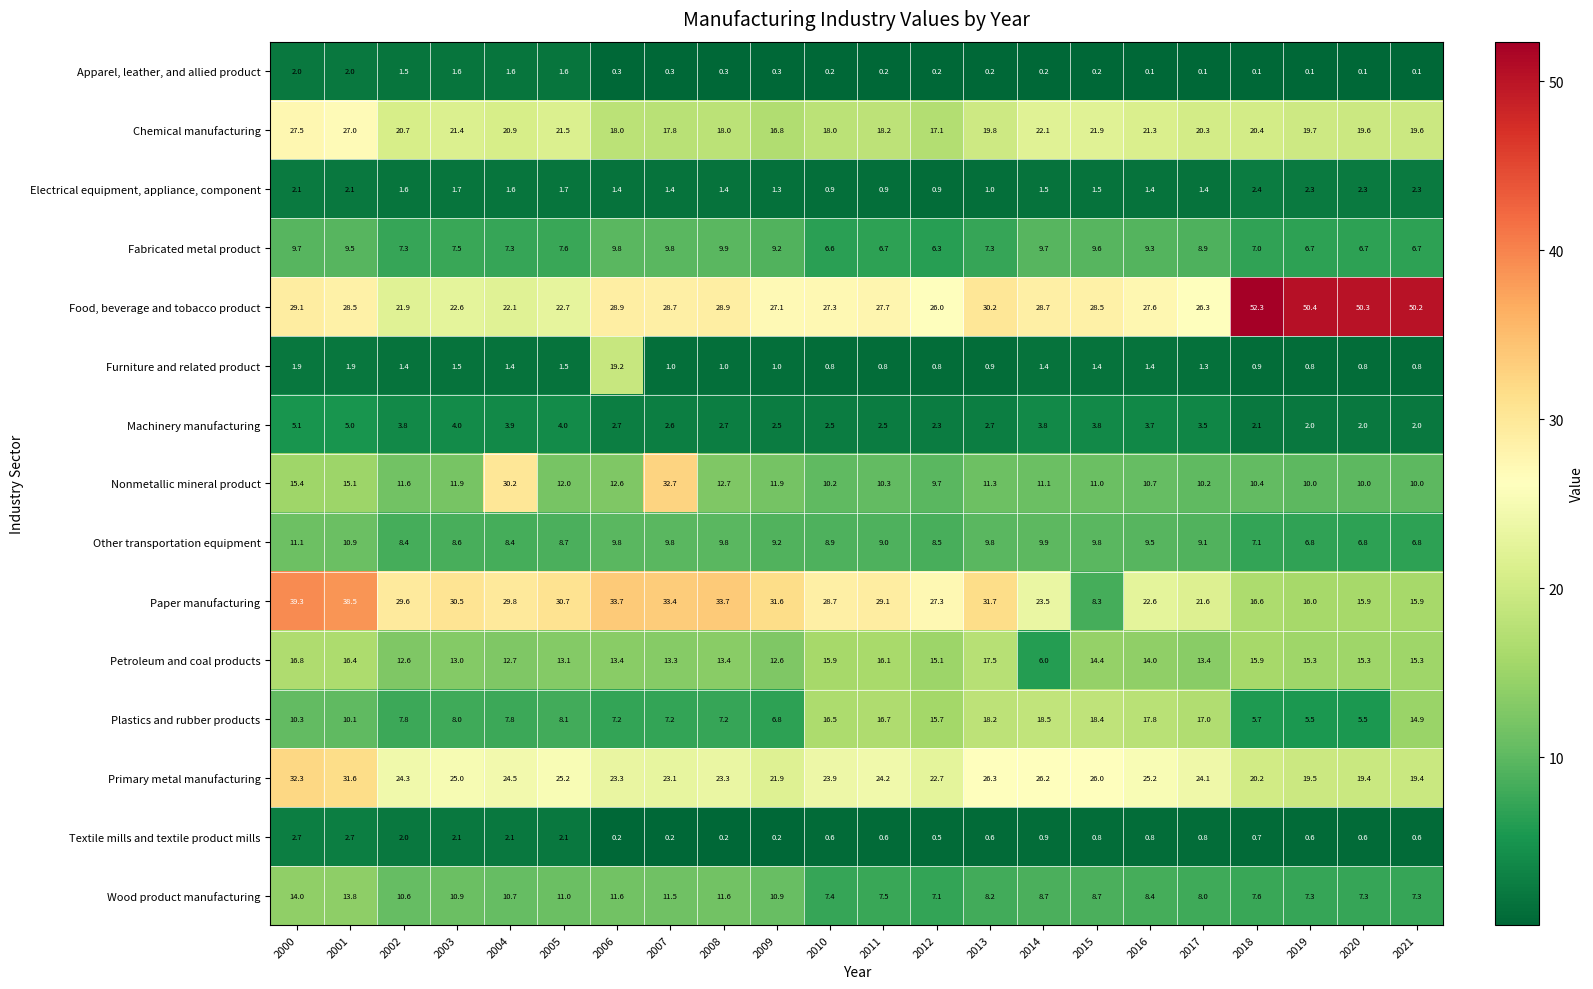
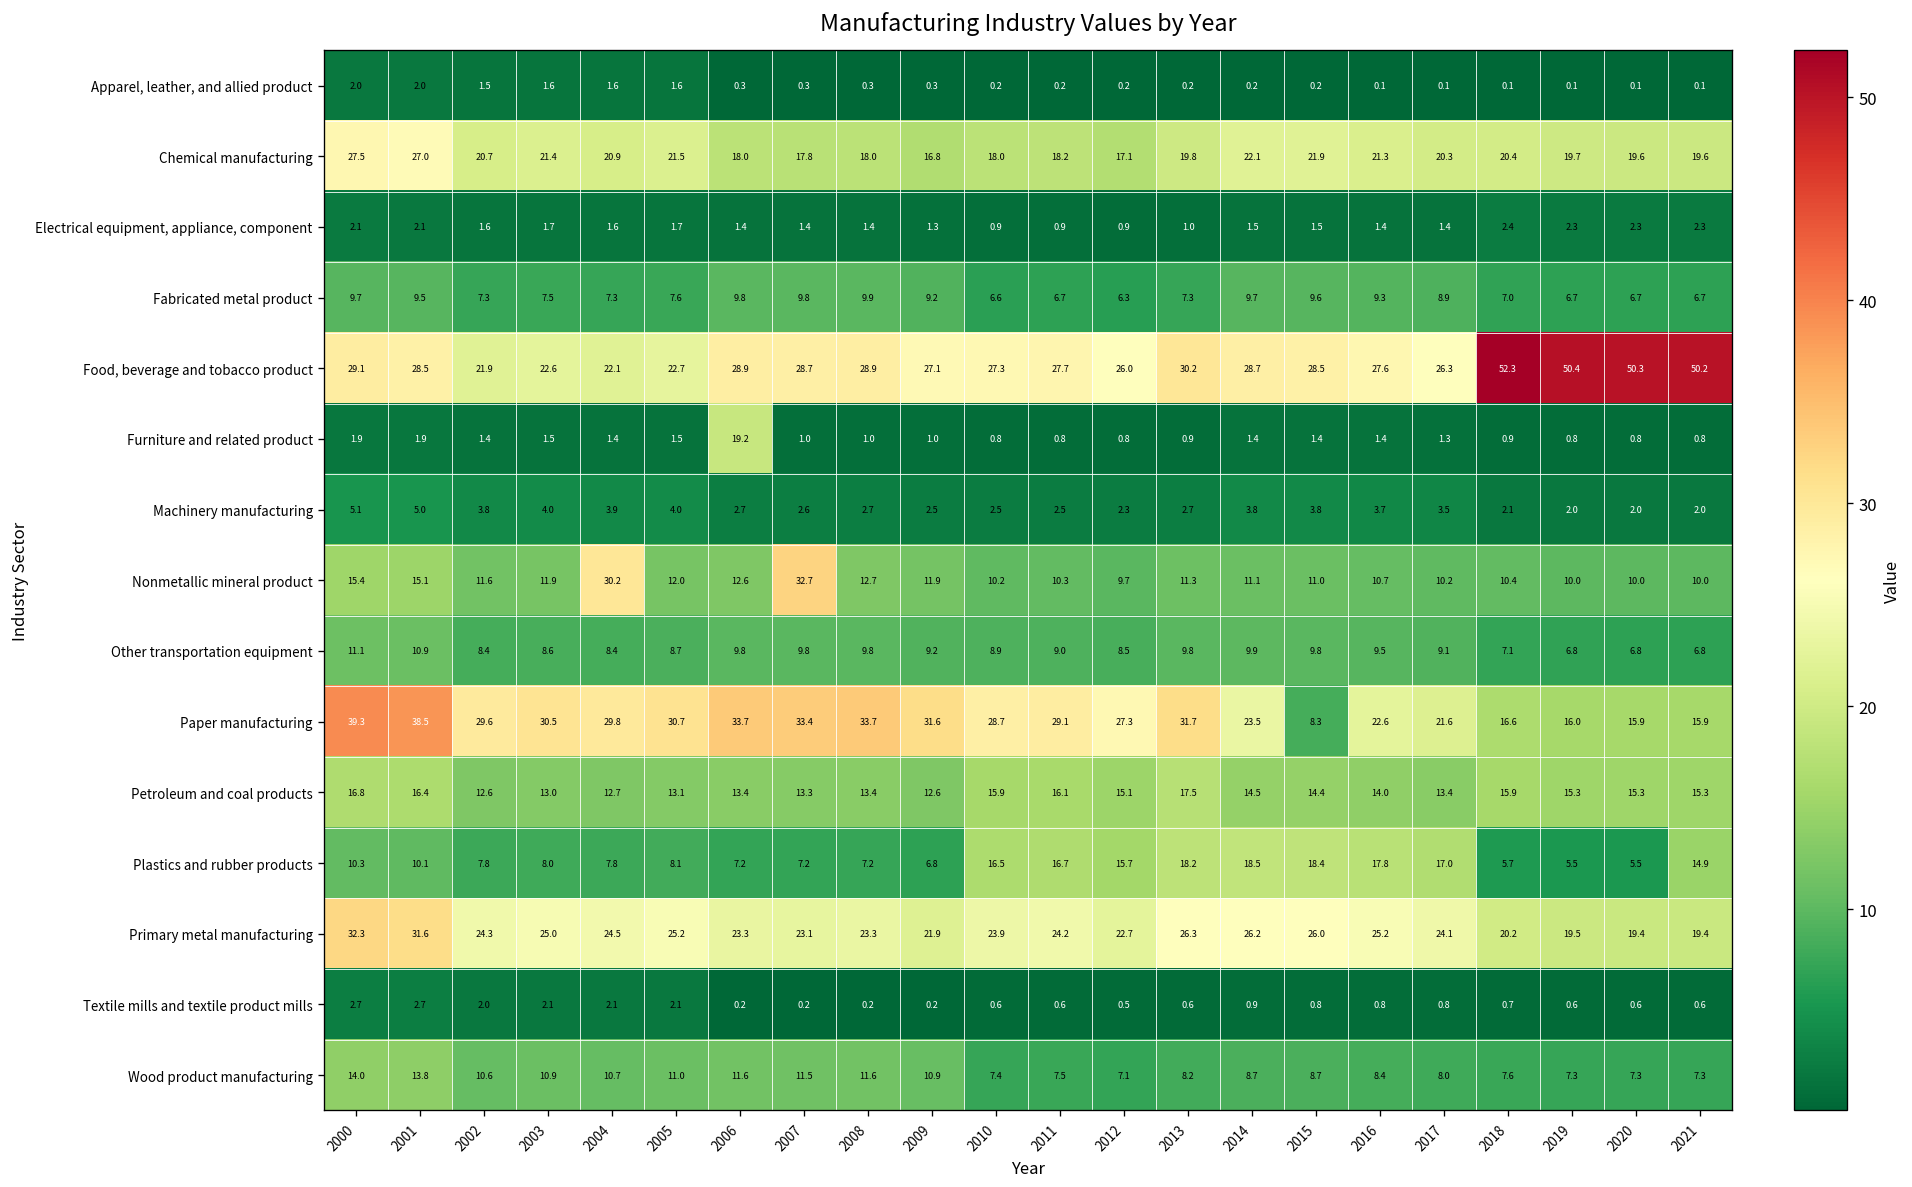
Petroleum and coal products, 2014: 6.0 -> 14.5
